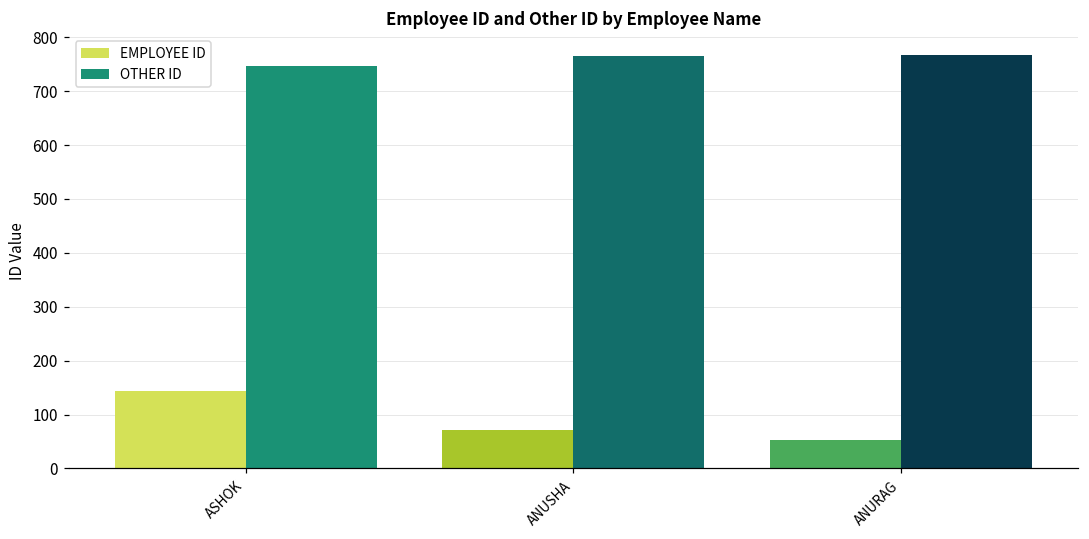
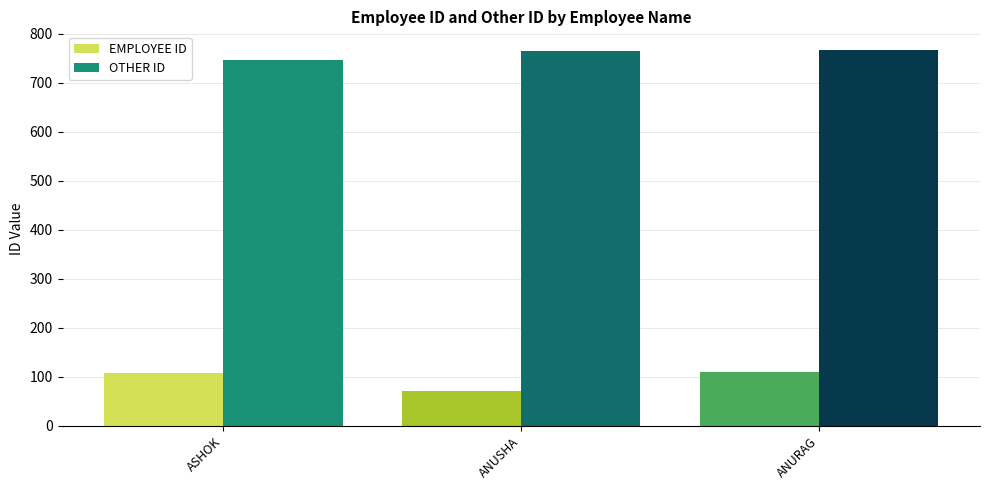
EMPLOYEE ID, ASHOK: 140 -> 110
EMPLOYEE ID, ANURAG: 50 -> 110
